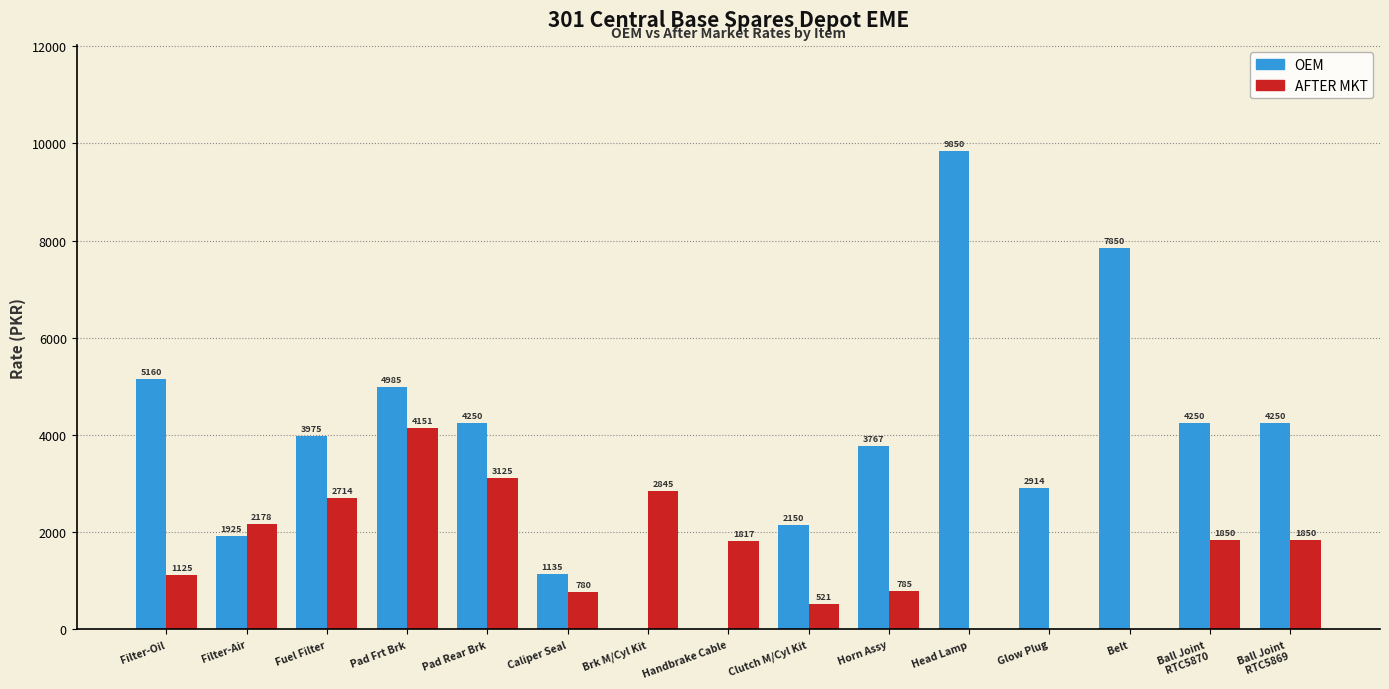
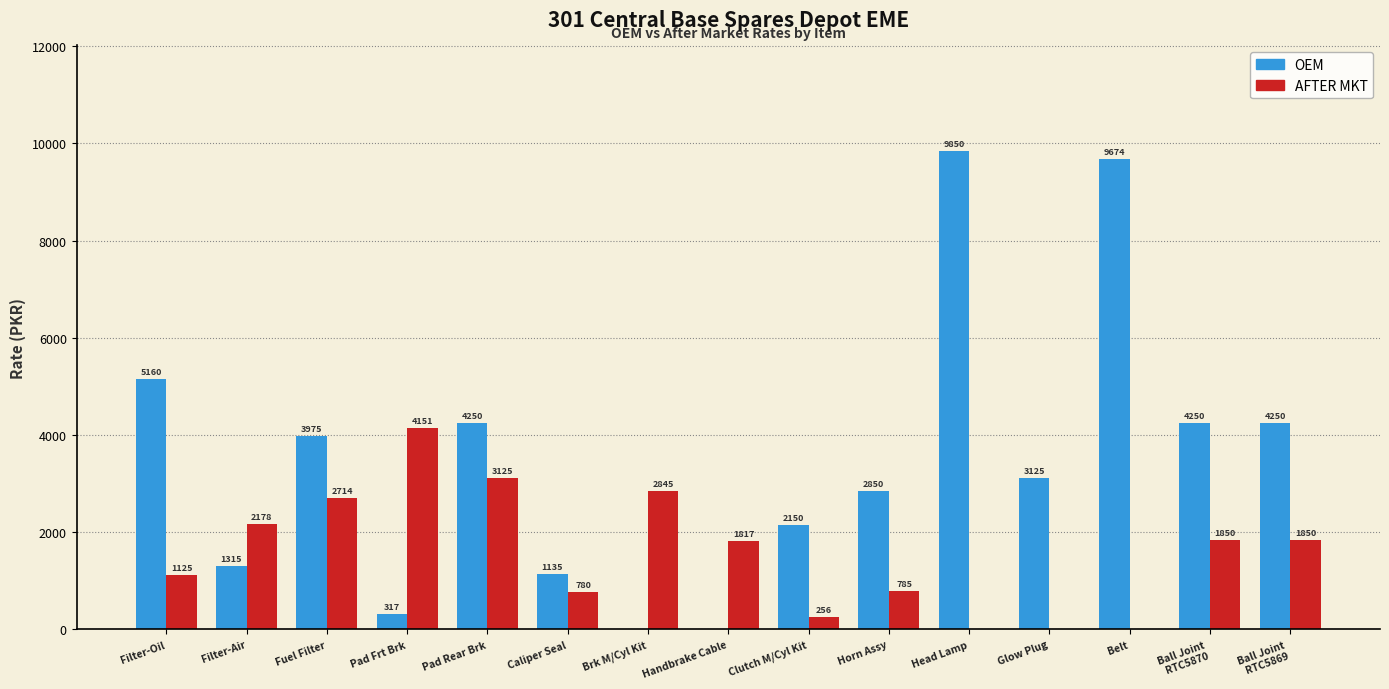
OEM, Filter-Air: 1925 -> 1315
OEM, Pad Frt Brk: 4985 -> 317
AFTER MKT, Clutch M/Cyl Kit: 521 -> 256
OEM, Horn Assy: 3767 -> 2850
OEM, Glow Plug: 2914 -> 3125
OEM, Belt: 7850 -> 9674
